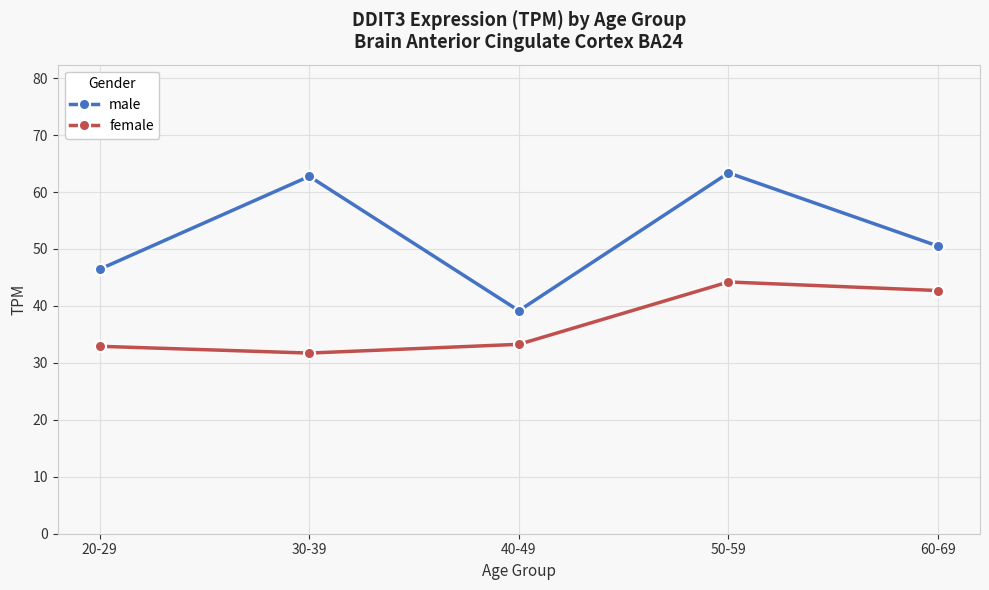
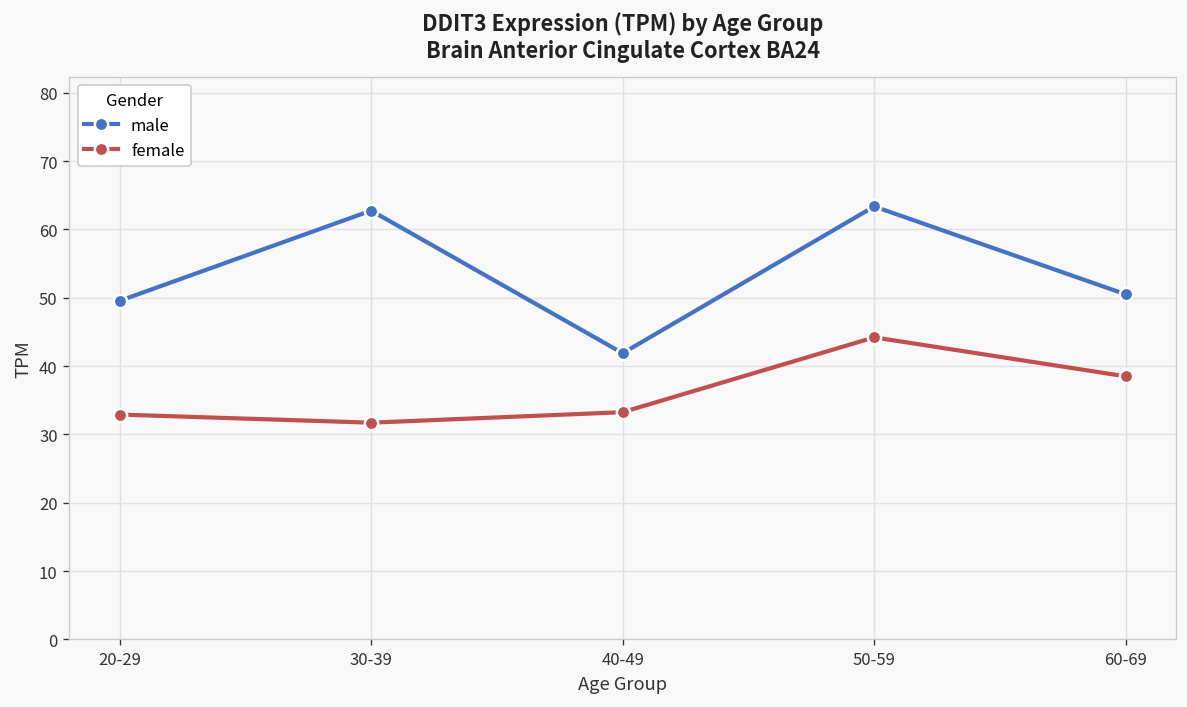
male, 20-29: 46 -> 50
male, 40-49: 39 -> 42
female, 60-69: 43 -> 39
